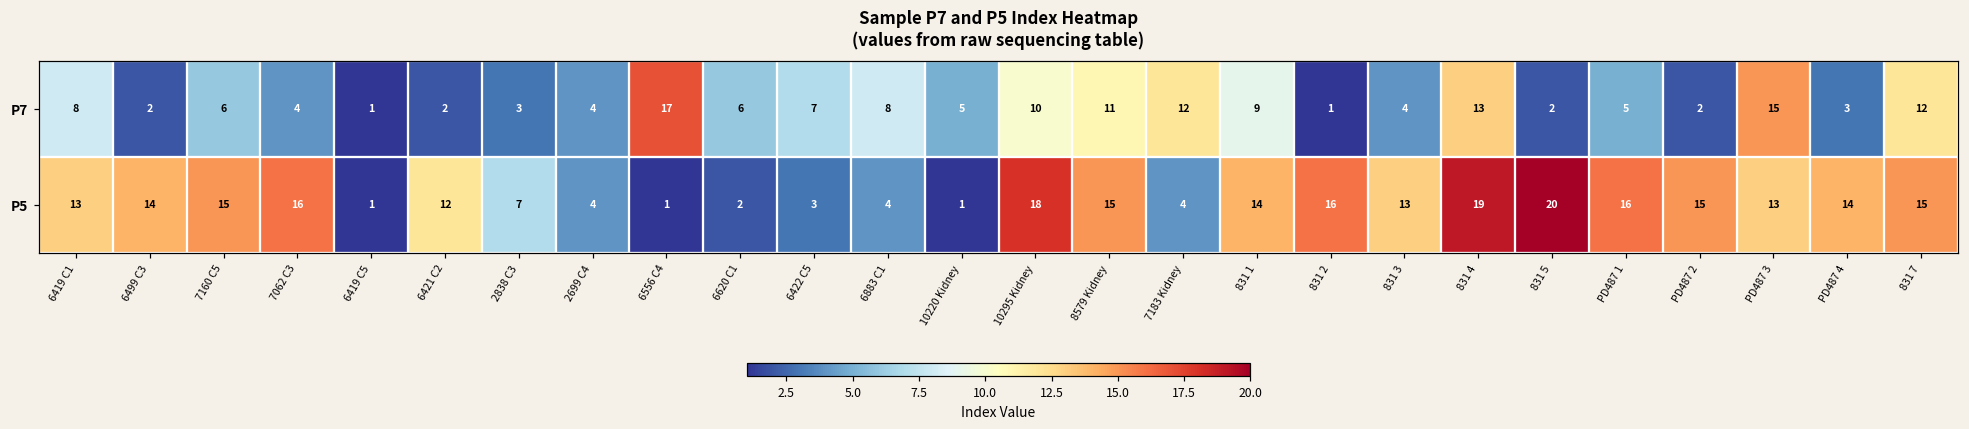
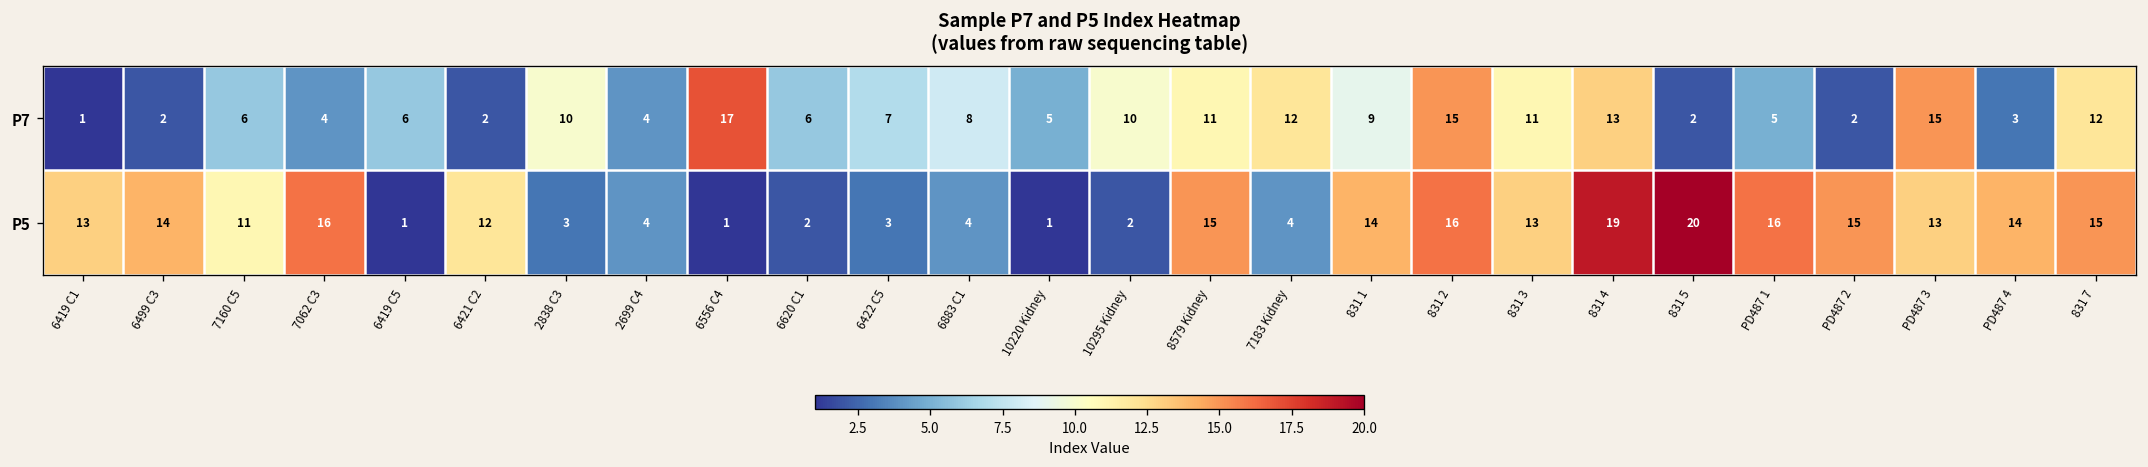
P7, 6419 C1: 8 -> 1
P7, 6419 C5: 1 -> 6
P7, 2838 C3: 3 -> 10
P7, 831 2: 1 -> 15
P7, 831 3: 4 -> 11
P5, 7160 C5: 15 -> 11
P5, 2838 C3: 7 -> 3
P5, 10295 Kidney: 18 -> 2
